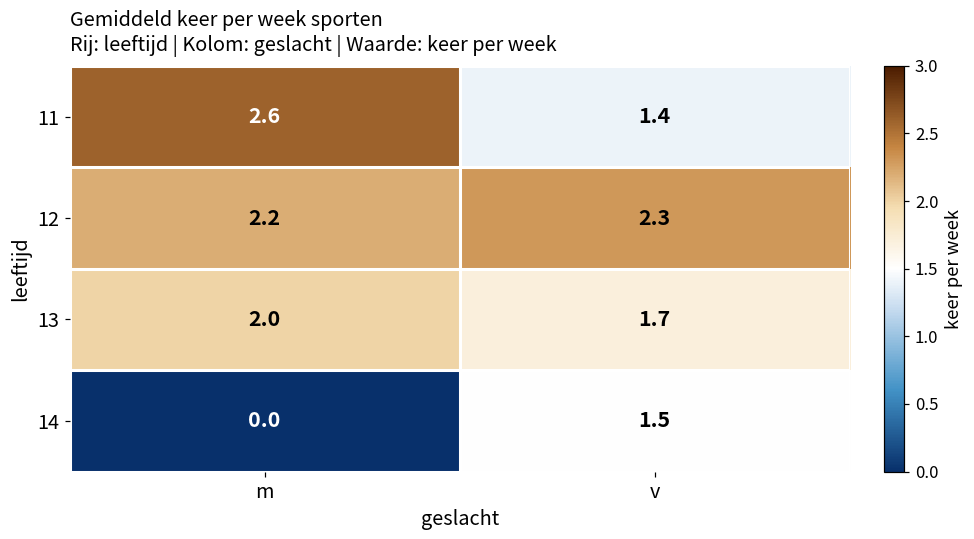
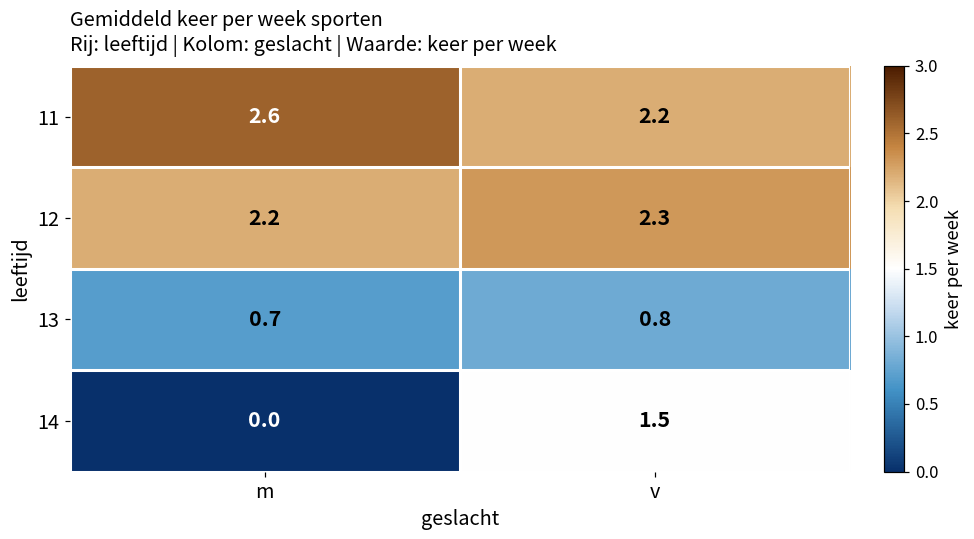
11, v: 1.4 -> 2.2
13, m: 2.0 -> 0.7
13, v: 1.7 -> 0.8
